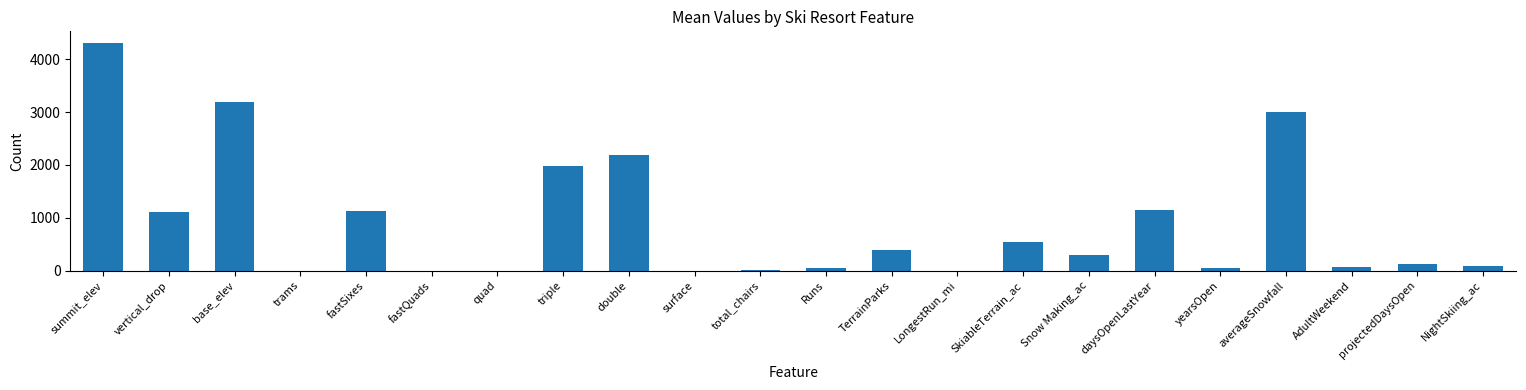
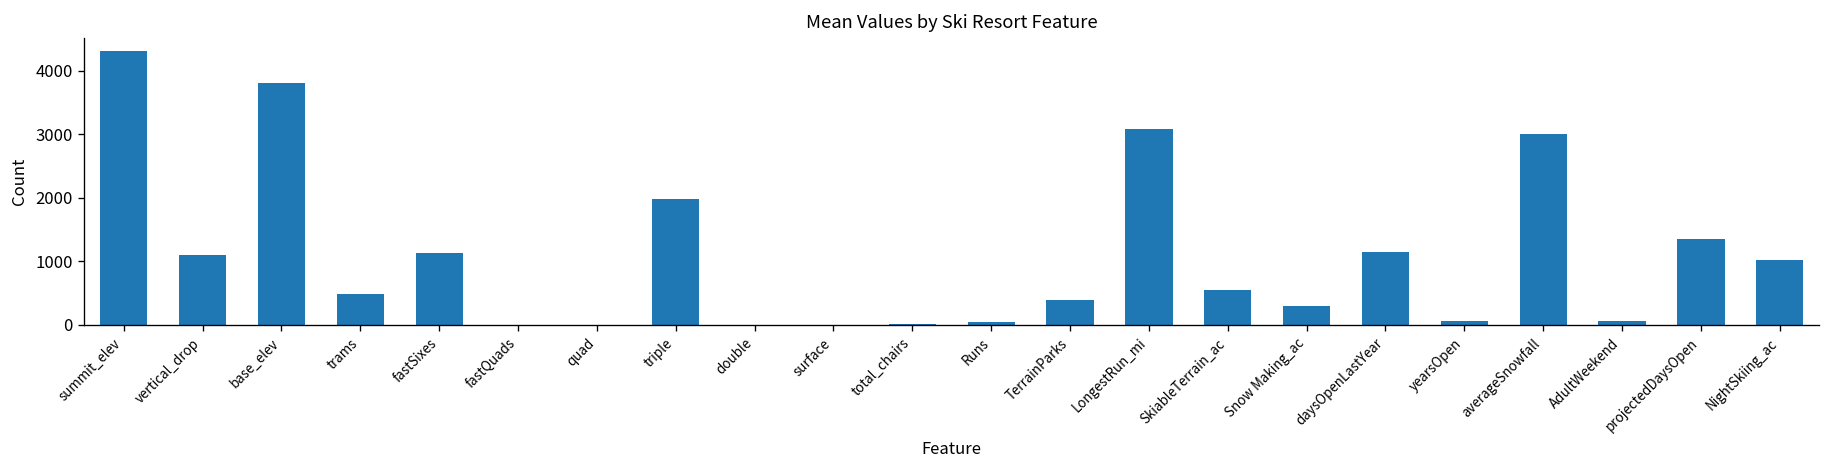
base_elev: 3200 -> 3800
trams: 0 -> 500
double: 2200 -> 0
LongestRun_mi: 0 -> 3100
projectedDaysOpen: 100 -> 1400
NightSkiing_ac: 100 -> 1000
